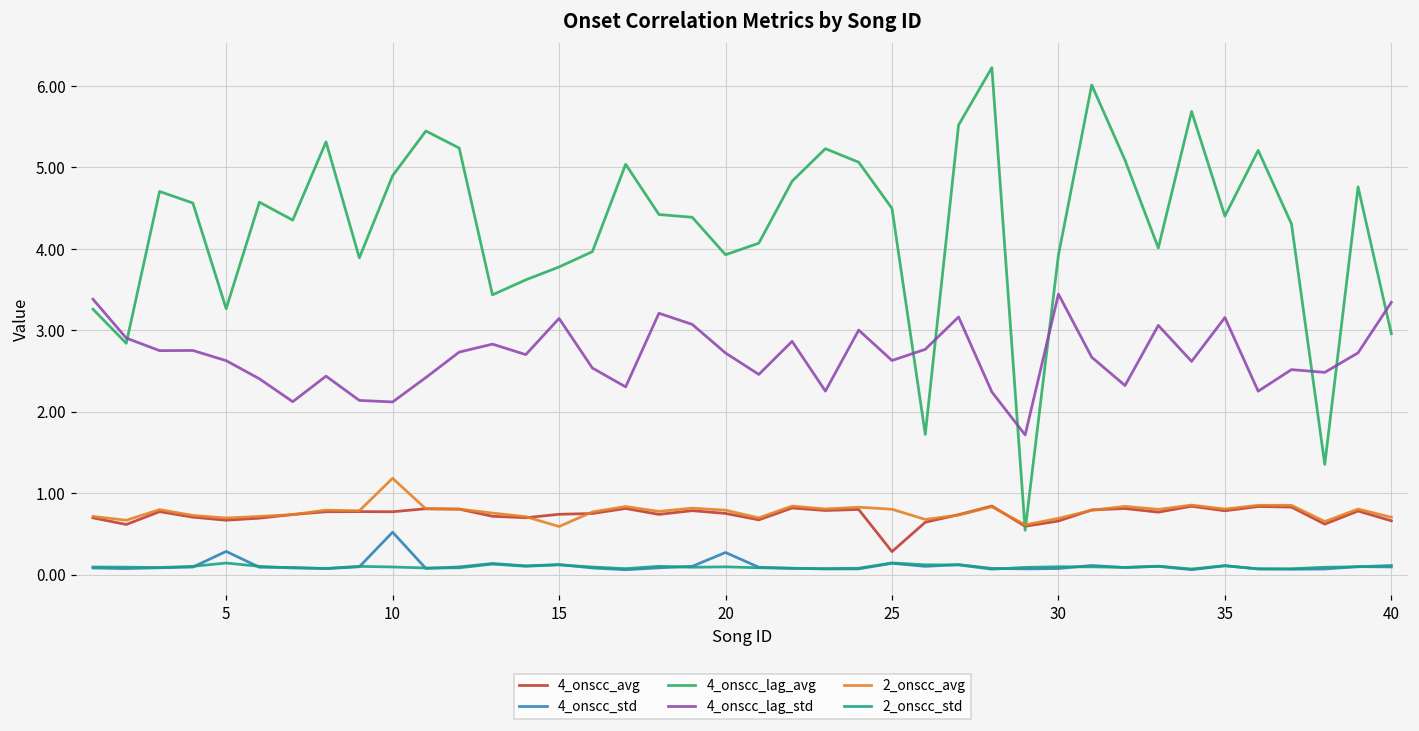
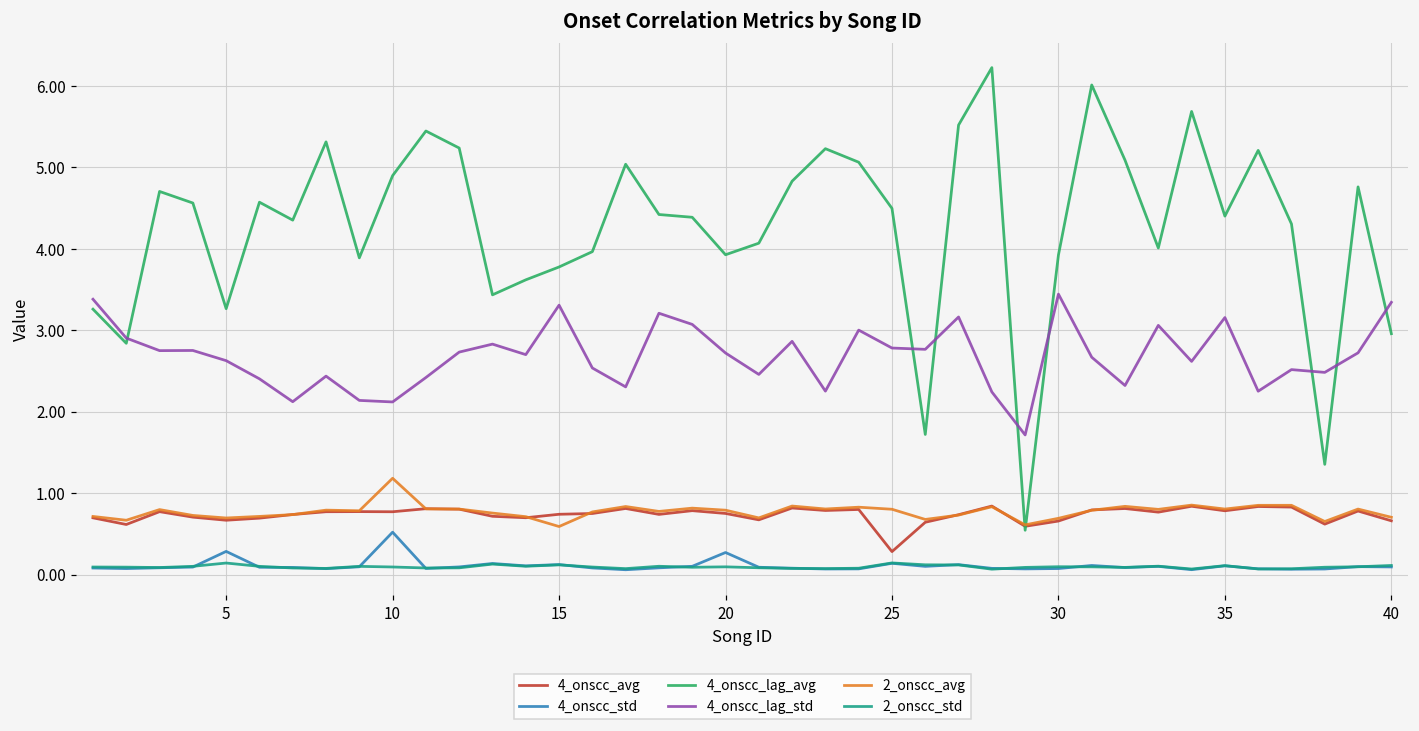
4_onscc_lag_std, 15: 3.1 -> 3.3
4_onscc_lag_std, 25: 2.6 -> 2.8
